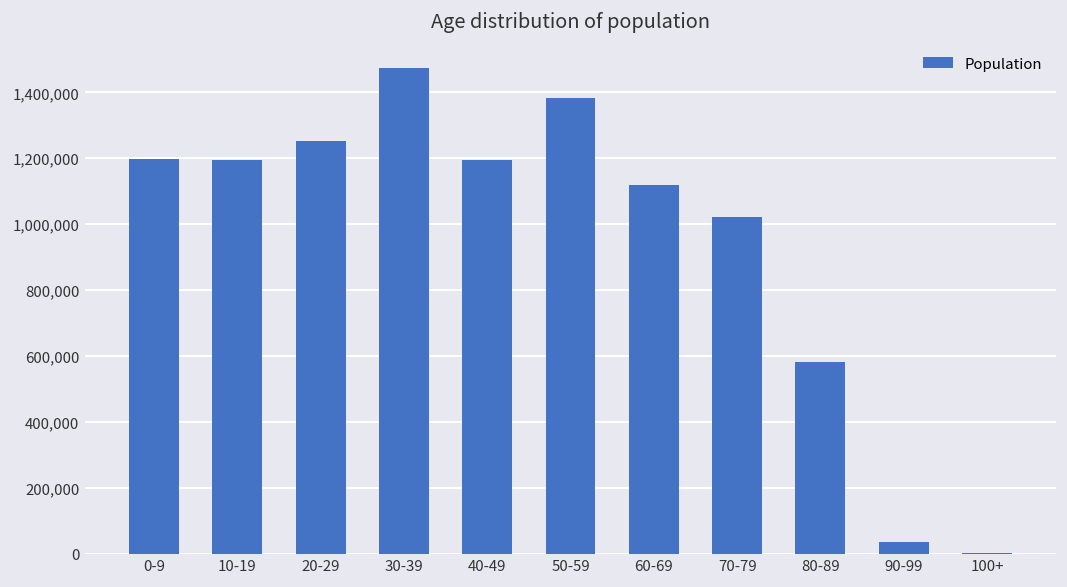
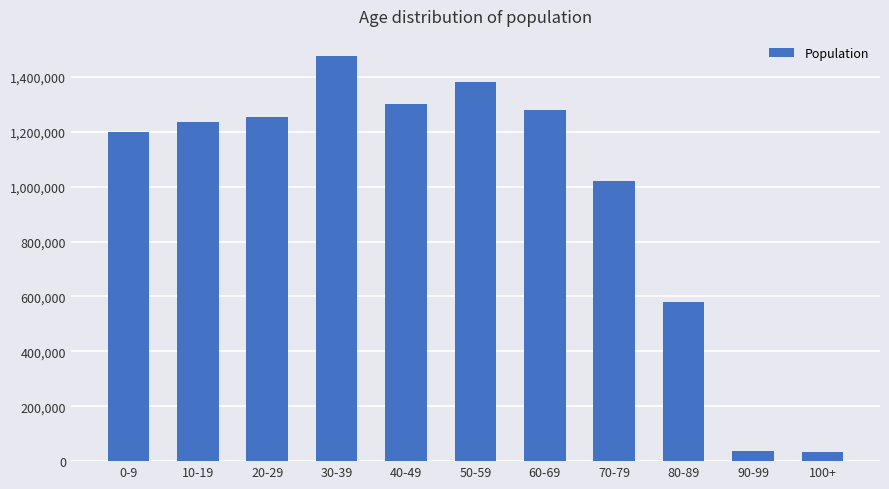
10-19: 1,190,000 -> 1,230,000
40-49: 1,190,000 -> 1,300,000
60-69: 1,120,000 -> 1,280,000
100+: 0 -> 30,000
